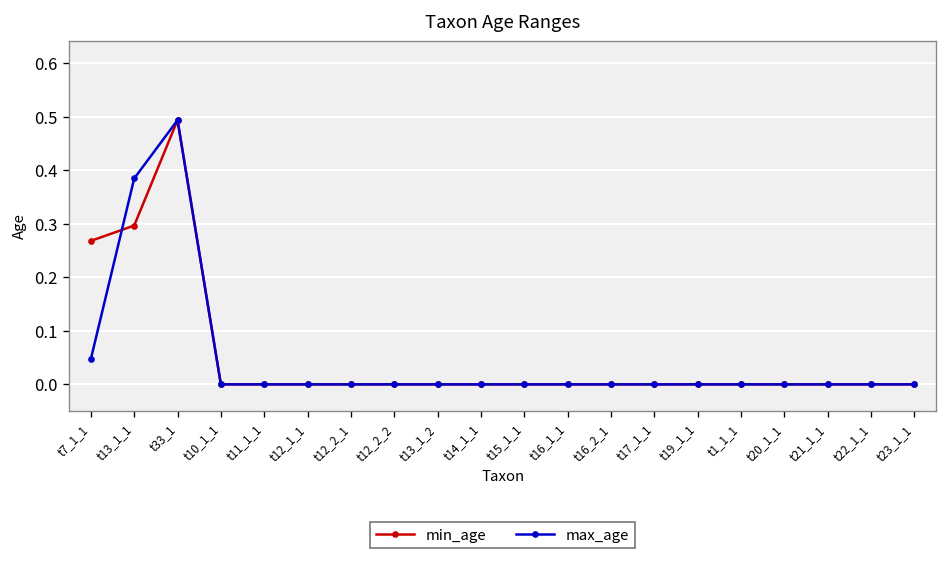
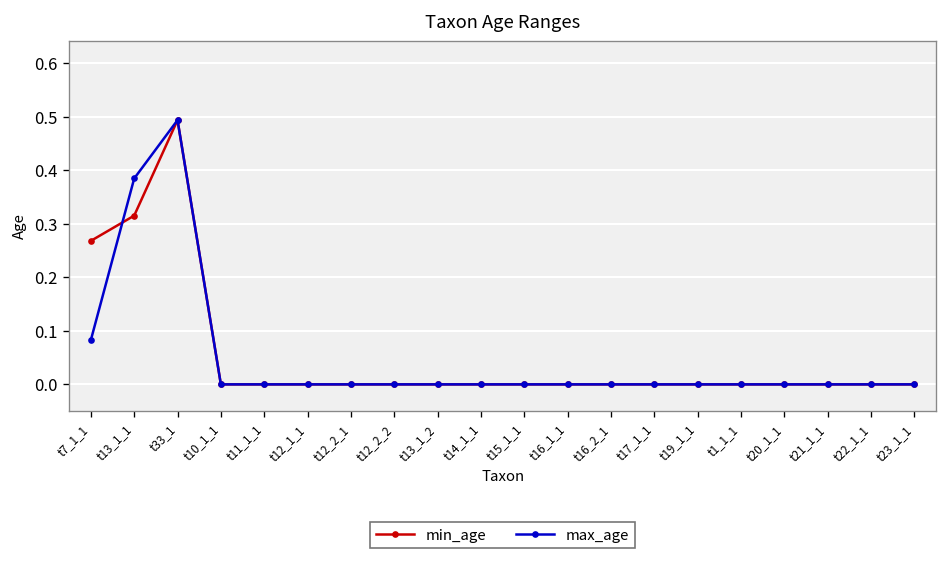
max_age, t7_1_1: 0.05 -> 0.08
min_age, t13_1_1: 0.30 -> 0.32
